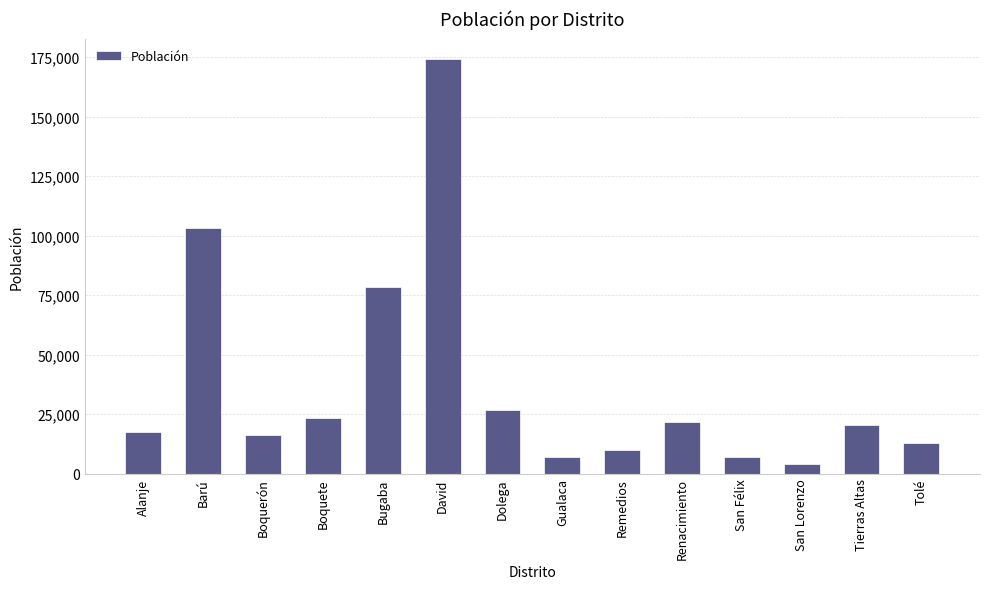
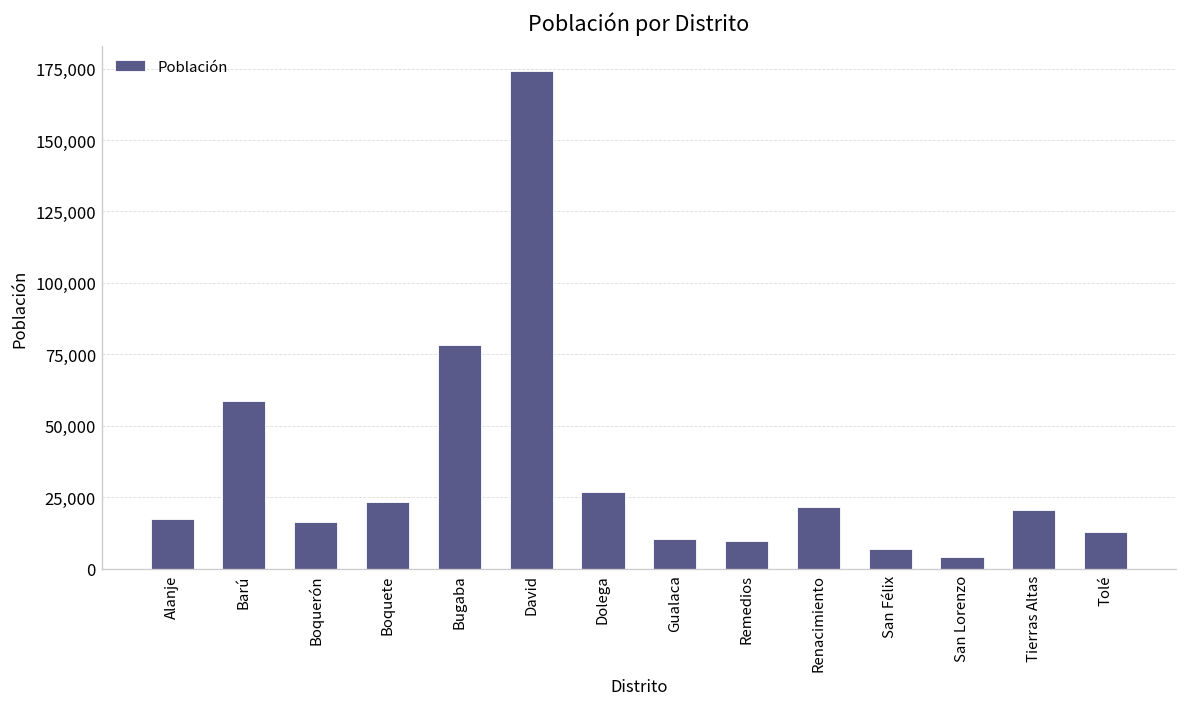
Barú: 103,000 -> 59,000
Gualaca: 7,000 -> 10,000
